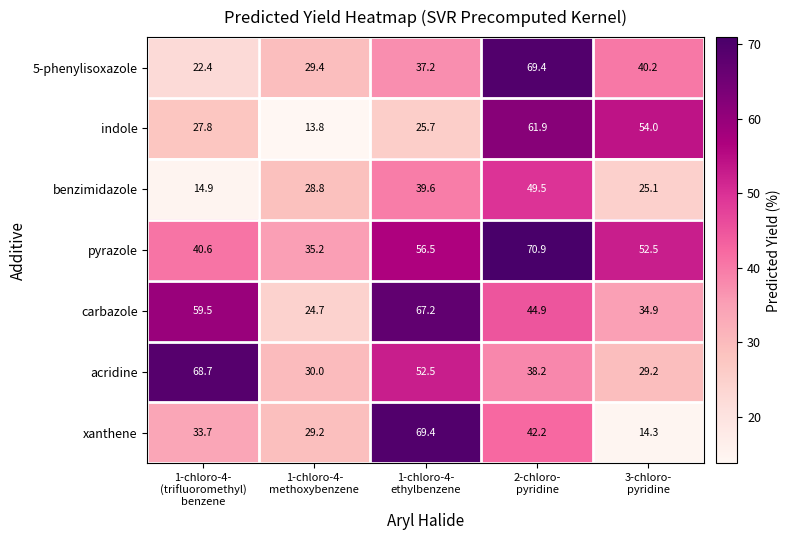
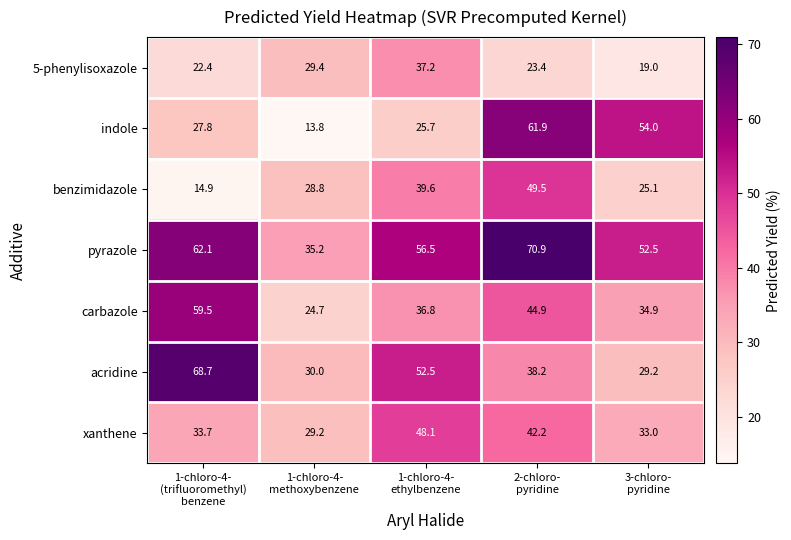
5-phenylisoxazole, 2-chloro- pyridine: 69.4 -> 23.4
5-phenylisoxazole, 3-chloro- pyridine: 40.2 -> 19.0
pyrazole, 1-chloro-4- (trifluoromethyl) benzene: 40.6 -> 62.1
carbazole, 1-chloro-4- ethylbenzene: 67.2 -> 36.8
xanthene, 1-chloro-4- ethylbenzene: 69.4 -> 48.1
xanthene, 3-chloro- pyridine: 14.3 -> 33.0
